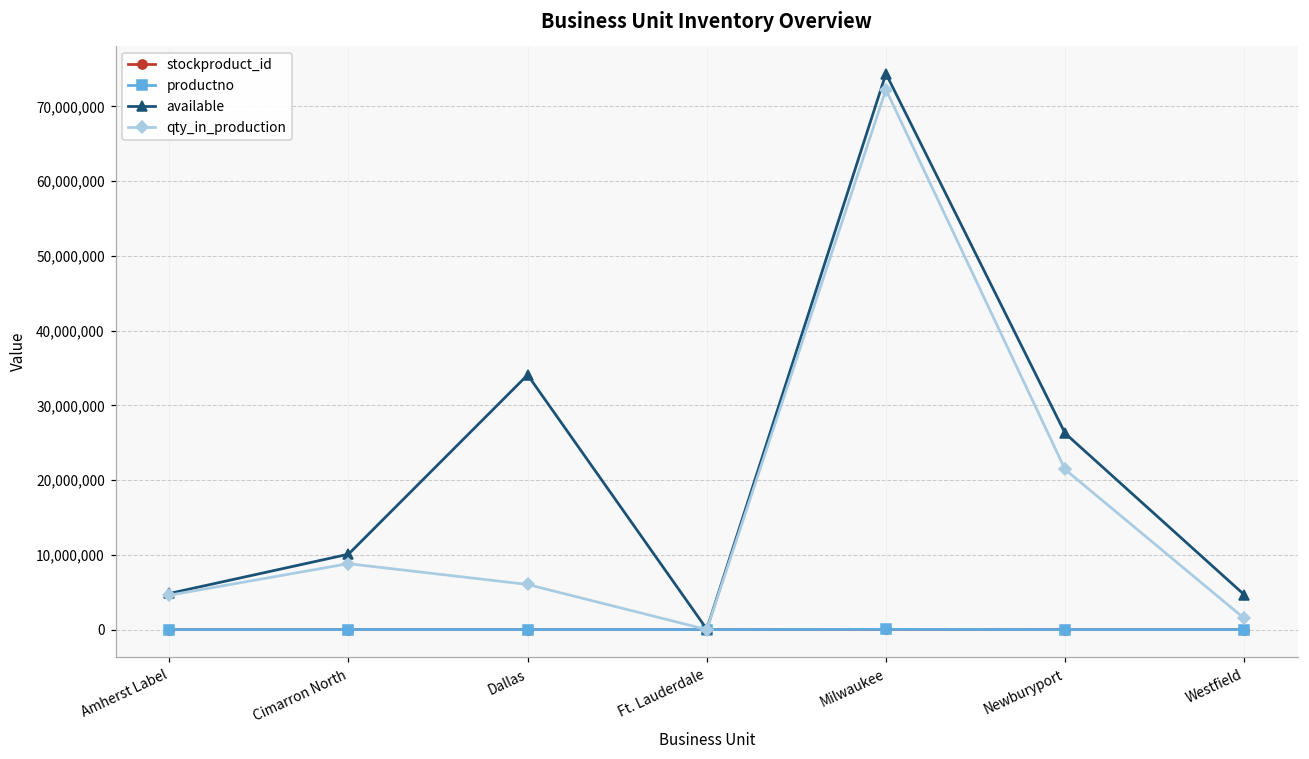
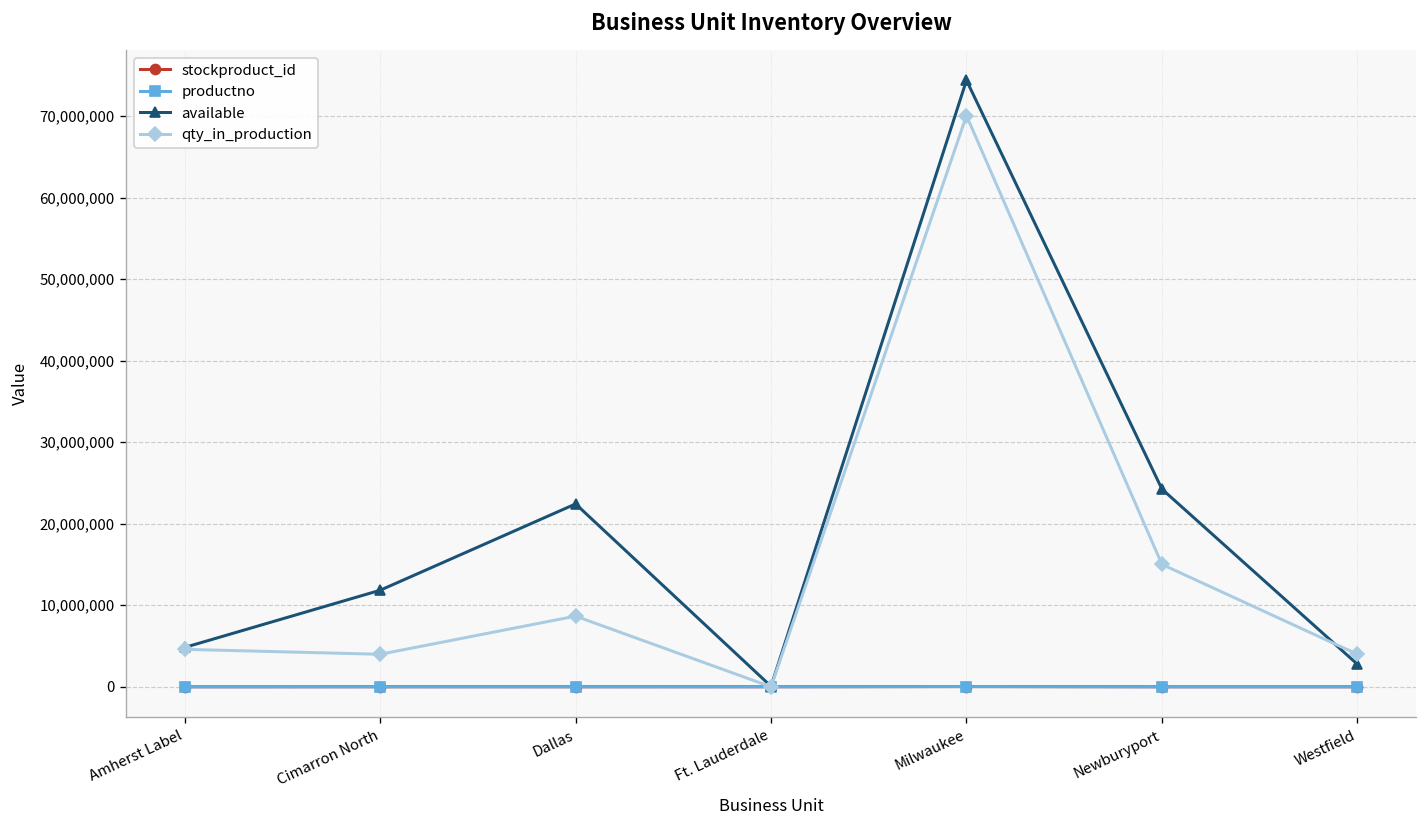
available, Cimarron North: 10,000,000 -> 12,000,000
qty_in_production, Cimarron North: 9,000,000 -> 4,000,000
available, Dallas: 34,000,000 -> 22,000,000
qty_in_production, Dallas: 6,000,000 -> 9,000,000
qty_in_production, Milwaukee: 72,000,000 -> 70,000,000
available, Newburyport: 26,000,000 -> 24,000,000
qty_in_production, Newburyport: 21,000,000 -> 15,000,000
available, Westfield: 5,000,000 -> 3,000,000
qty_in_production, Westfield: 1,000,000 -> 4,000,000
